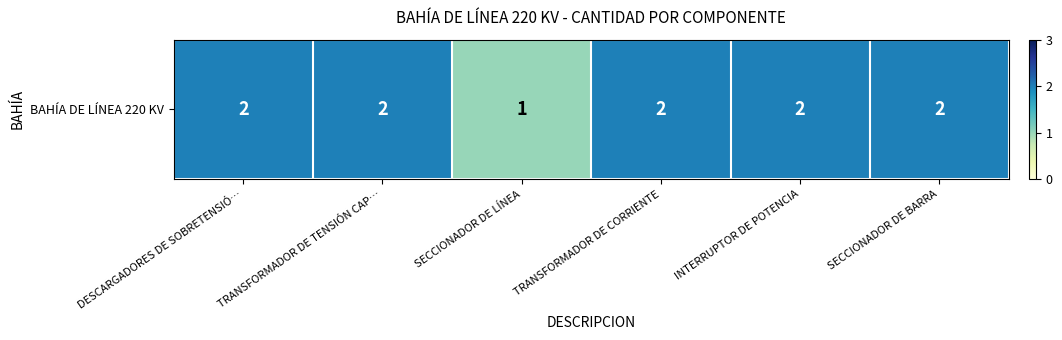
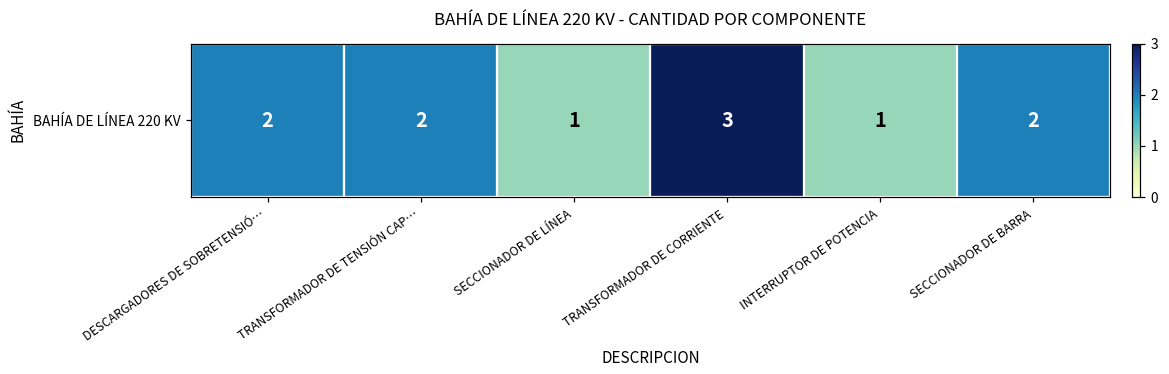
BAHÍA DE LÍNEA 220 KV, TRANSFORMADOR DE CORRIENTE: 2 -> 3
BAHÍA DE LÍNEA 220 KV, INTERRUPTOR DE POTENCIA: 2 -> 1
